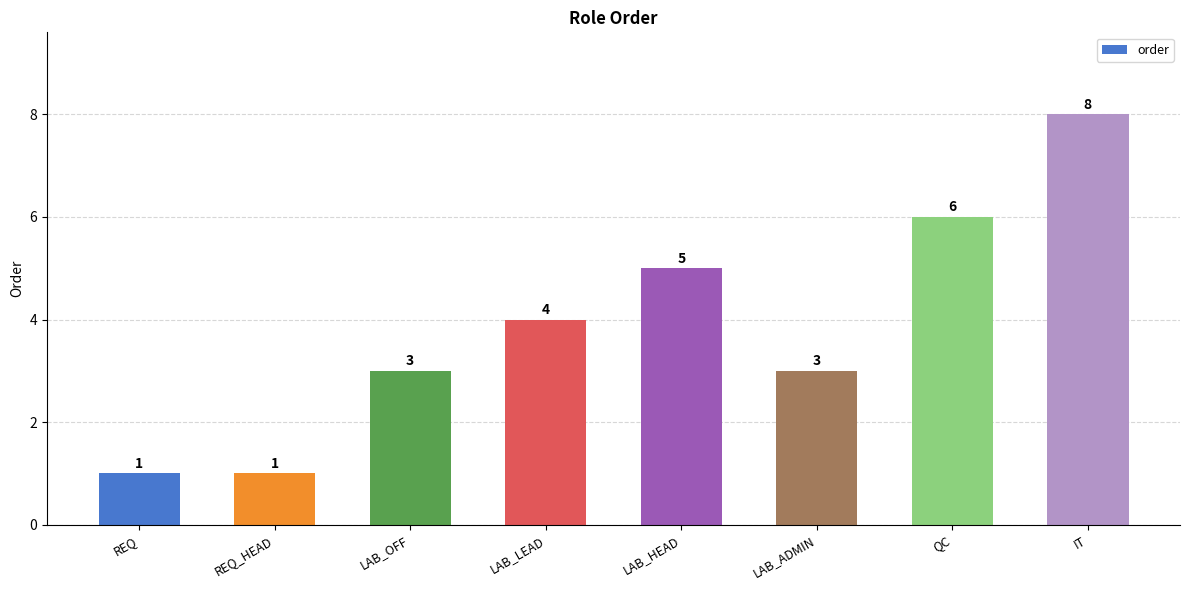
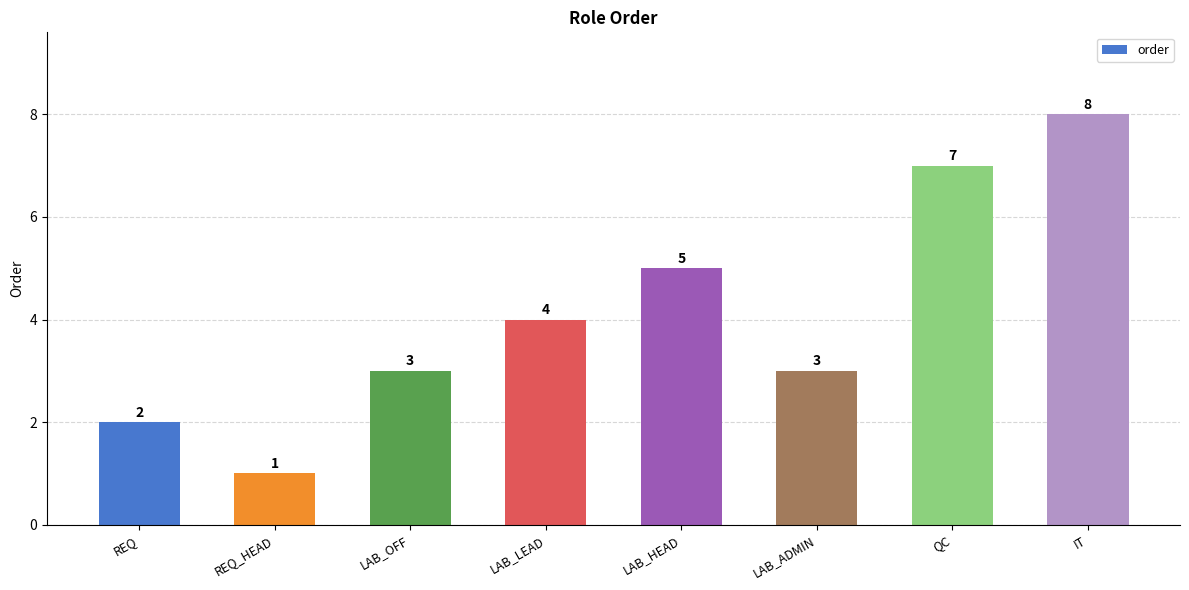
REQ: 1 -> 2
QC: 6 -> 7
